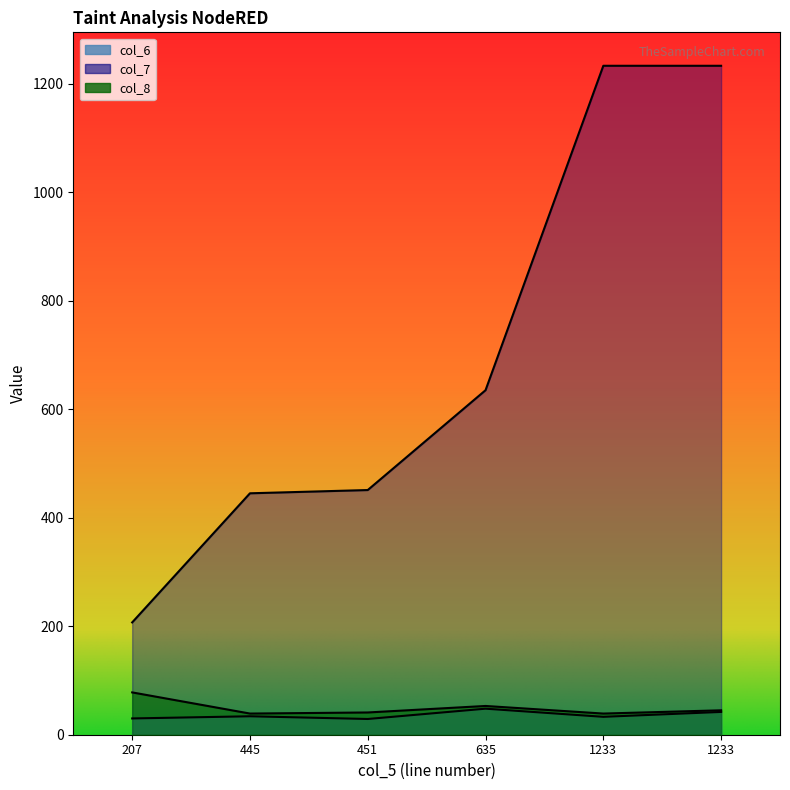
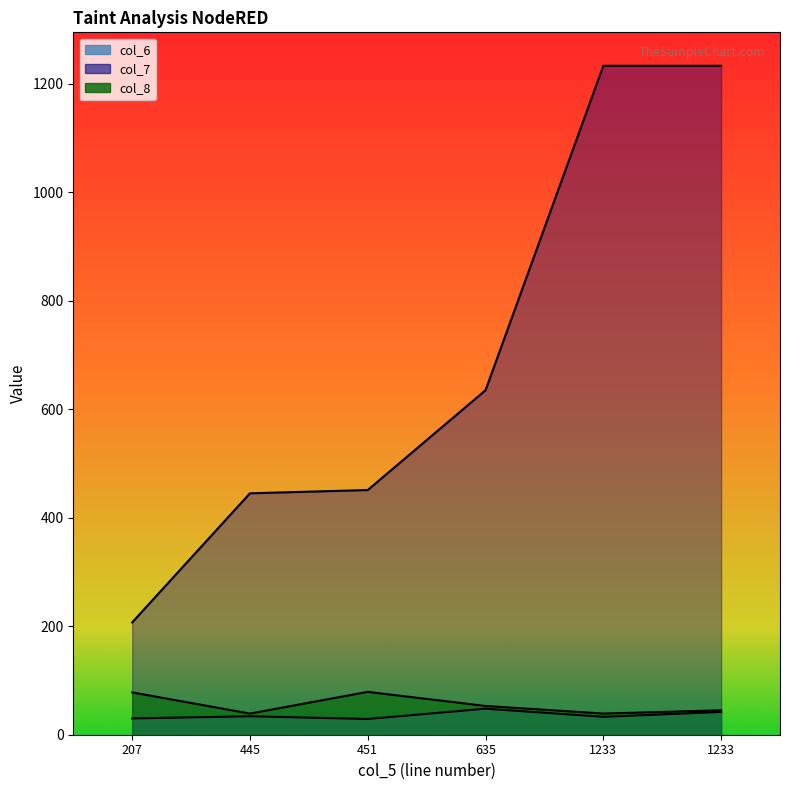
col_8, 451: 40 -> 80
